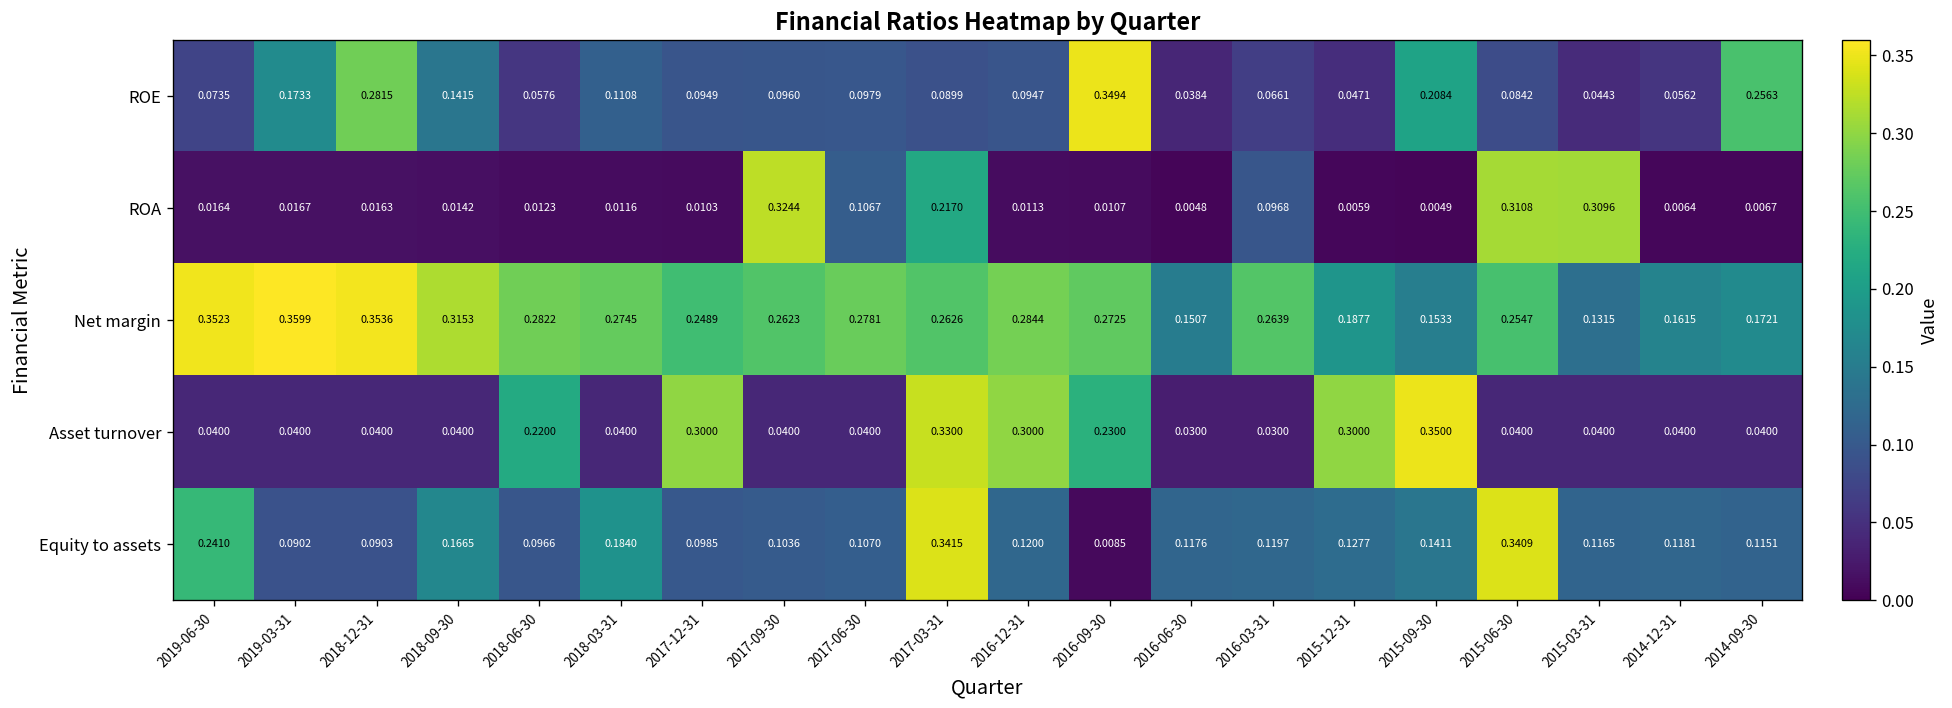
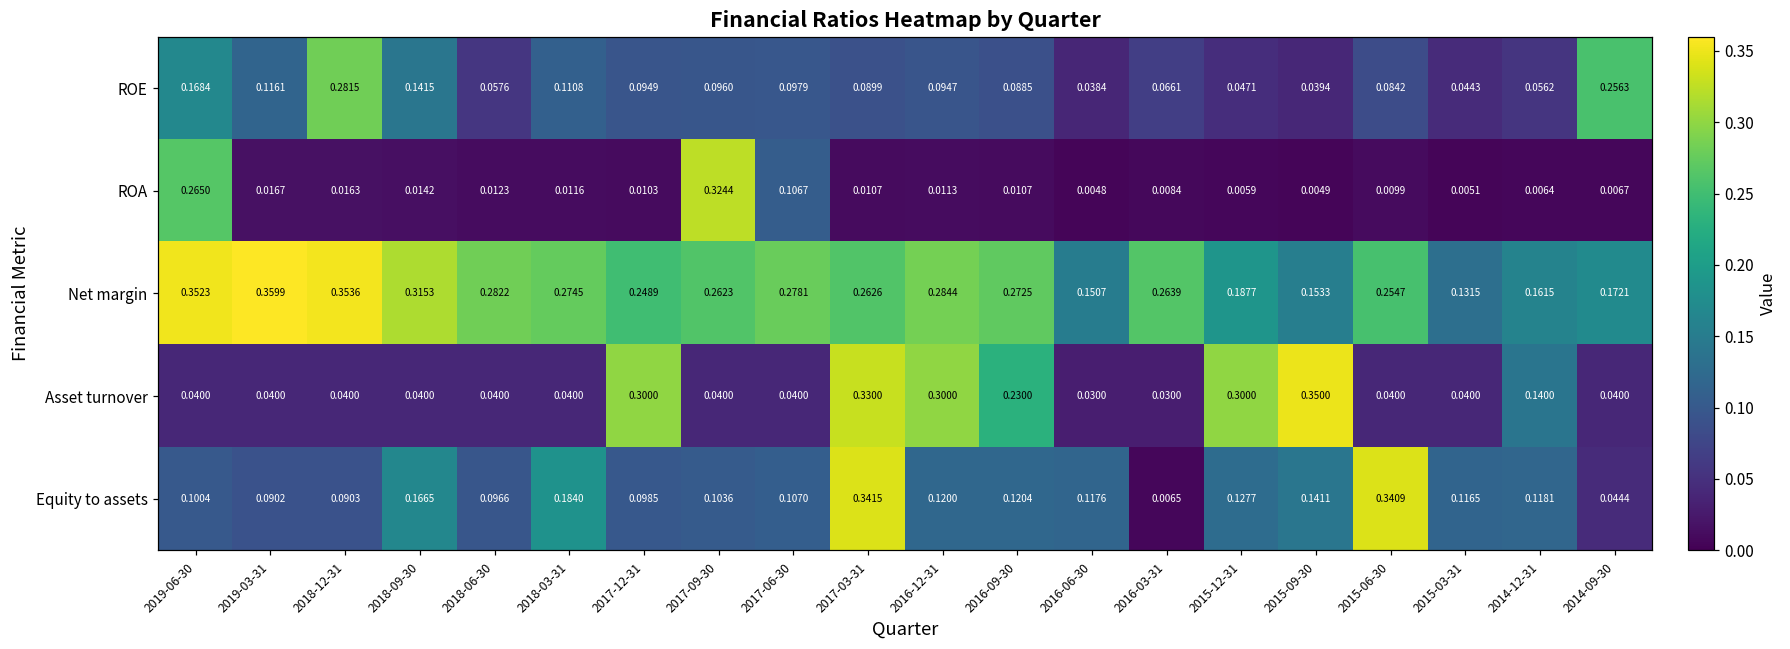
ROE, 2019-06-30: 0.0735 -> 0.1684
ROE, 2019-03-31: 0.1733 -> 0.1161
ROE, 2016-09-30: 0.3494 -> 0.0885
ROE, 2015-09-30: 0.2084 -> 0.0394
ROA, 2019-06-30: 0.0164 -> 0.2650
ROA, 2017-03-31: 0.2170 -> 0.0107
ROA, 2016-03-31: 0.0968 -> 0.0084
ROA, 2015-06-30: 0.3108 -> 0.0099
ROA, 2015-03-31: 0.3096 -> 0.0051
Asset turnover, 2018-06-30: 0.2200 -> 0.0400
Asset turnover, 2014-12-31: 0.0400 -> 0.1400
Equity to assets, 2019-06-30: 0.2410 -> 0.1004
Equity to assets, 2016-09-30: 0.0085 -> 0.1204
Equity to assets, 2016-03-31: 0.1197 -> 0.0065
Equity to assets, 2014-09-30: 0.1151 -> 0.0444
